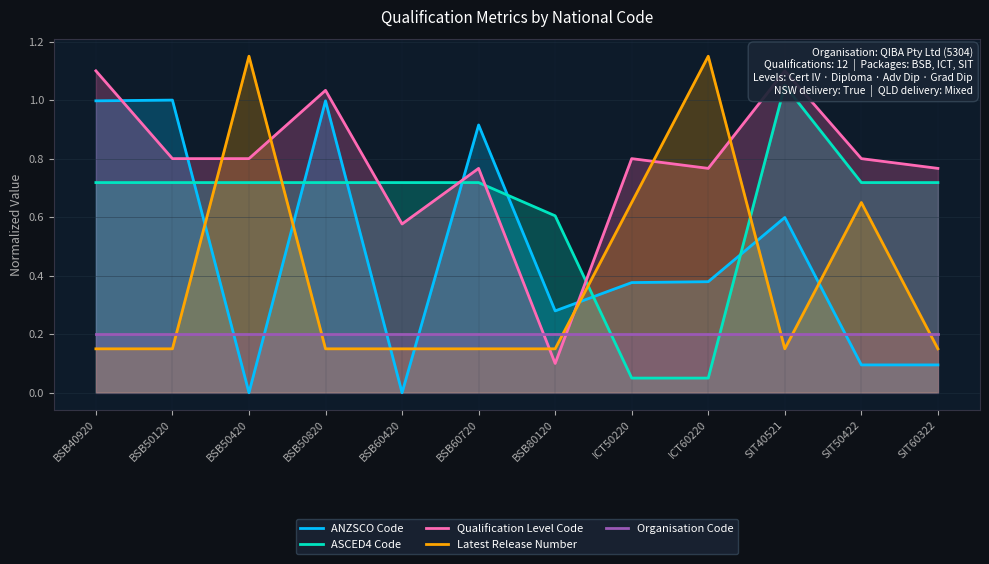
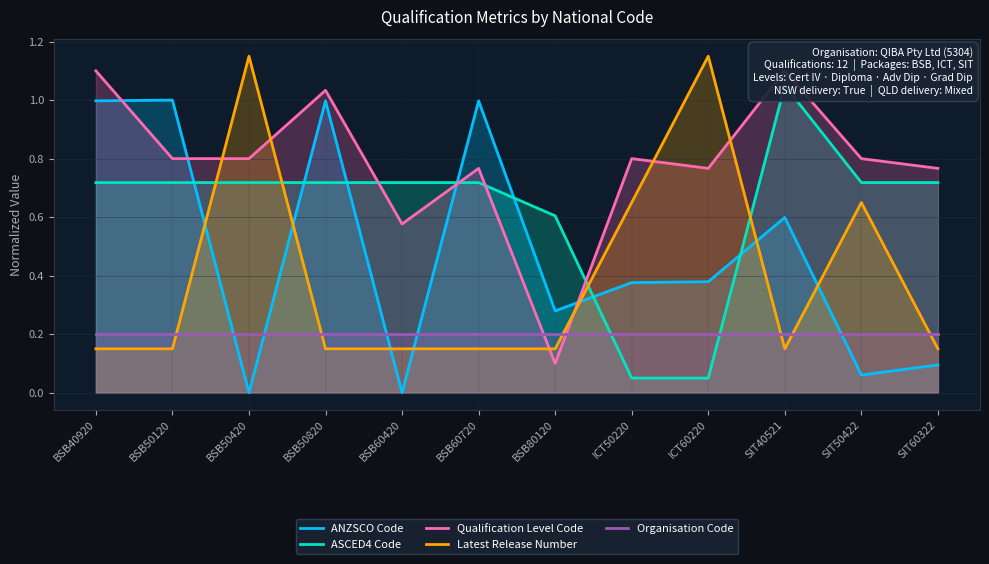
ANZSCO Code, BSB60720: 0.92 -> 1.00
ANZSCO Code, SIT50422: 0.10 -> 0.06
